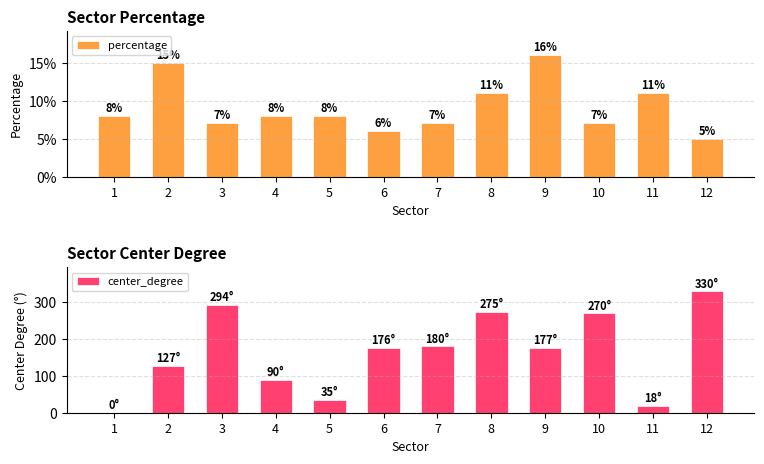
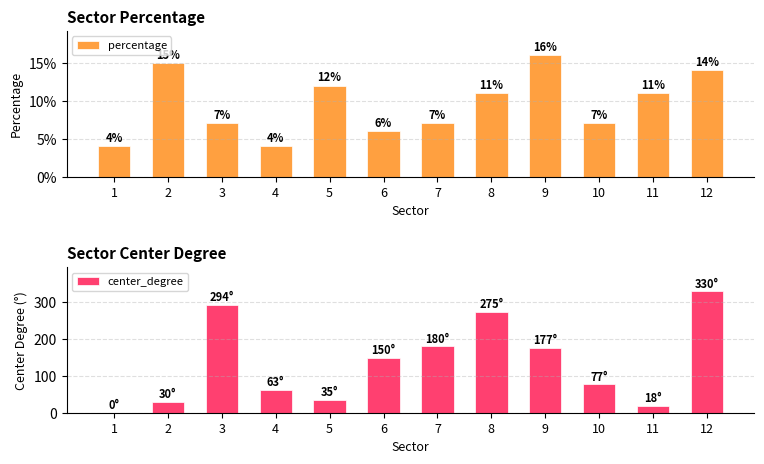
Sector Percentage, 1: 8% -> 4%
Sector Percentage, 4: 8% -> 4%
Sector Percentage, 5: 8% -> 12%
Sector Percentage, 12: 5% -> 14%
Sector Center Degree, 2: 127° -> 30°
Sector Center Degree, 4: 90° -> 63°
Sector Center Degree, 6: 176° -> 150°
Sector Center Degree, 10: 270° -> 77°
